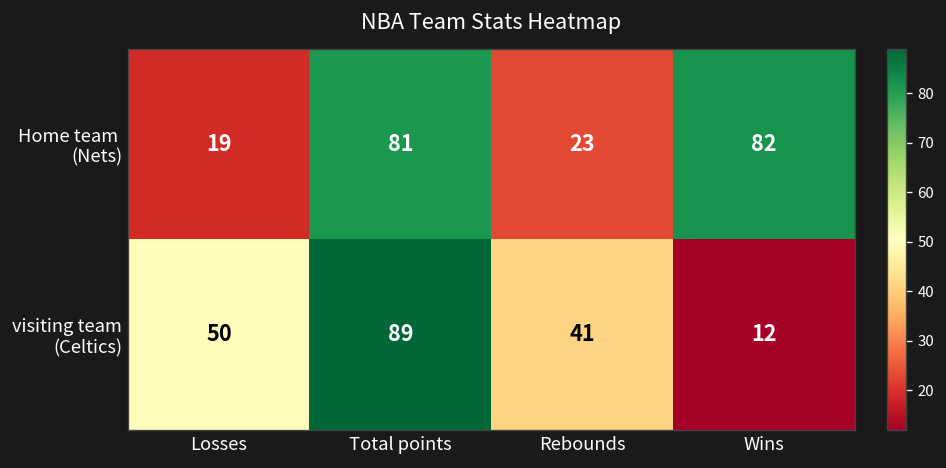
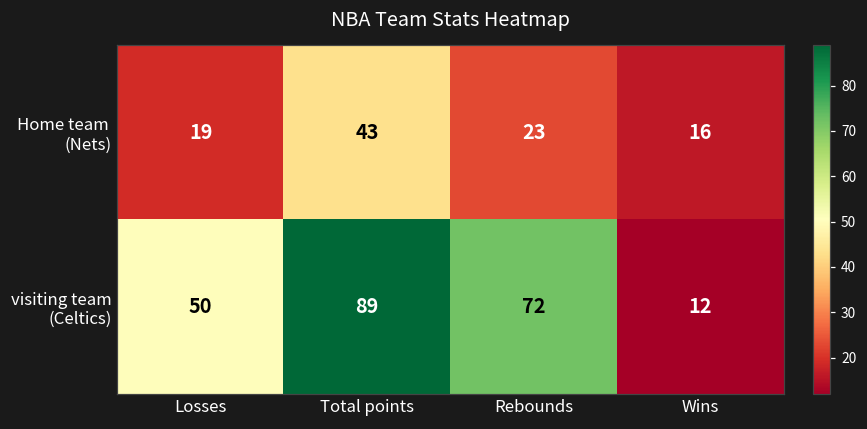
Home team (Nets), Total points: 81 -> 43
Home team (Nets), Wins: 82 -> 16
visiting team (Celtics), Rebounds: 41 -> 72
